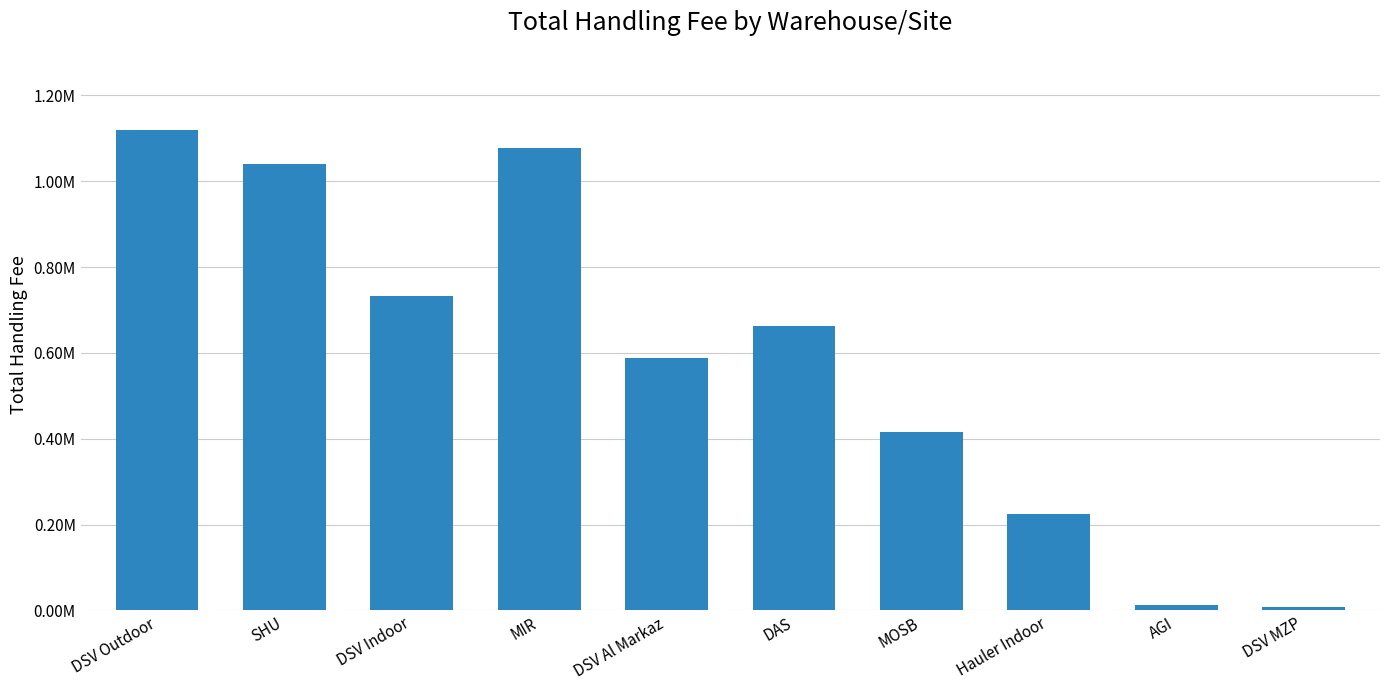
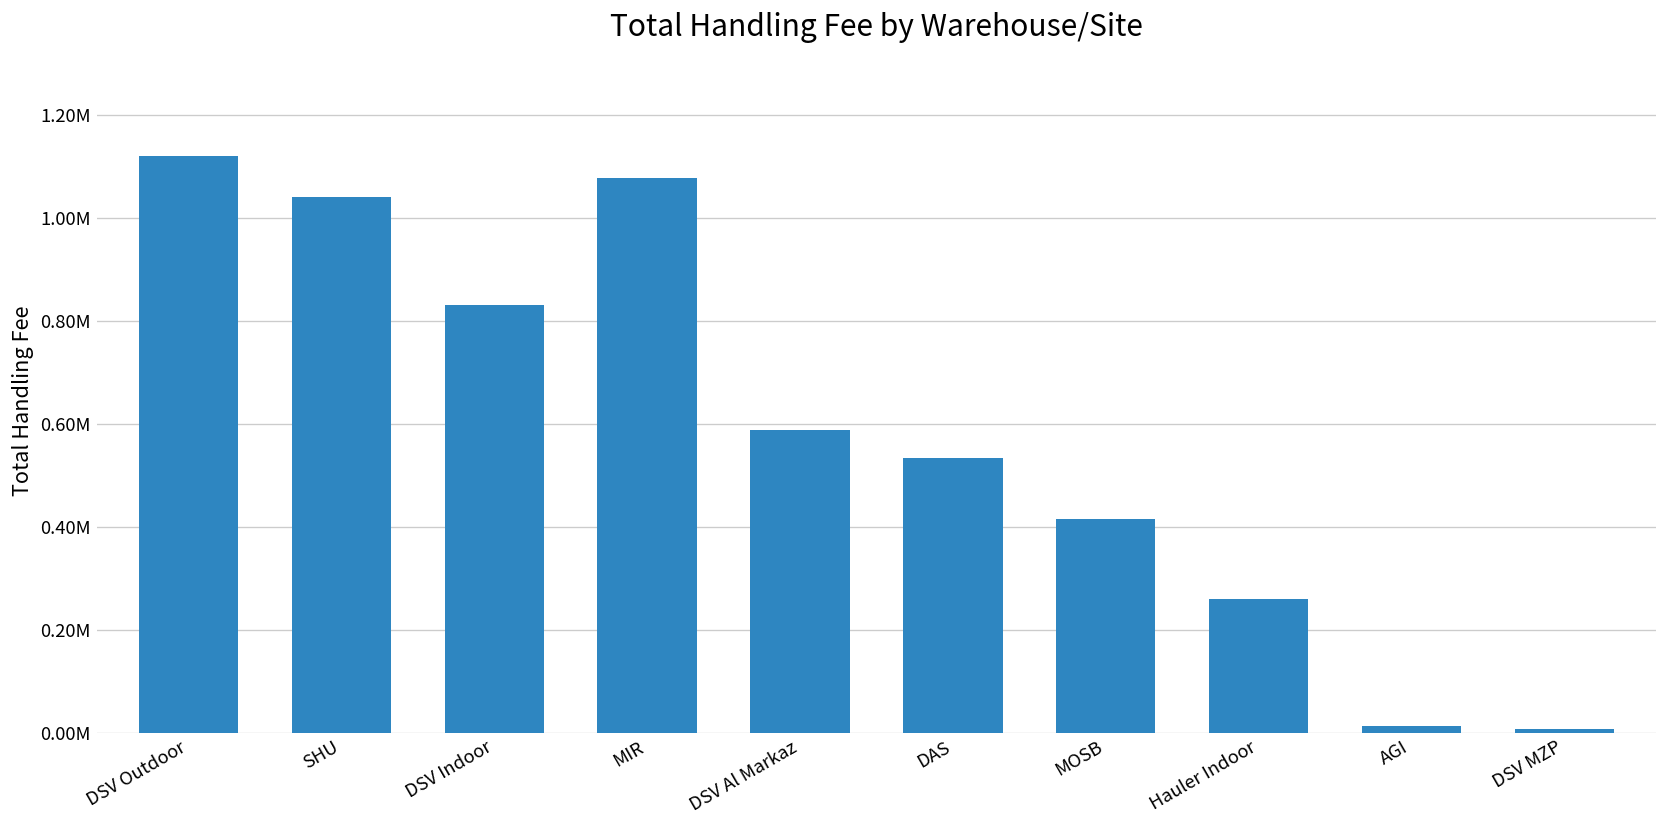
DSV Indoor: 730000 -> 830000
DAS: 660000 -> 530000
Hauler Indoor: 230000 -> 260000
